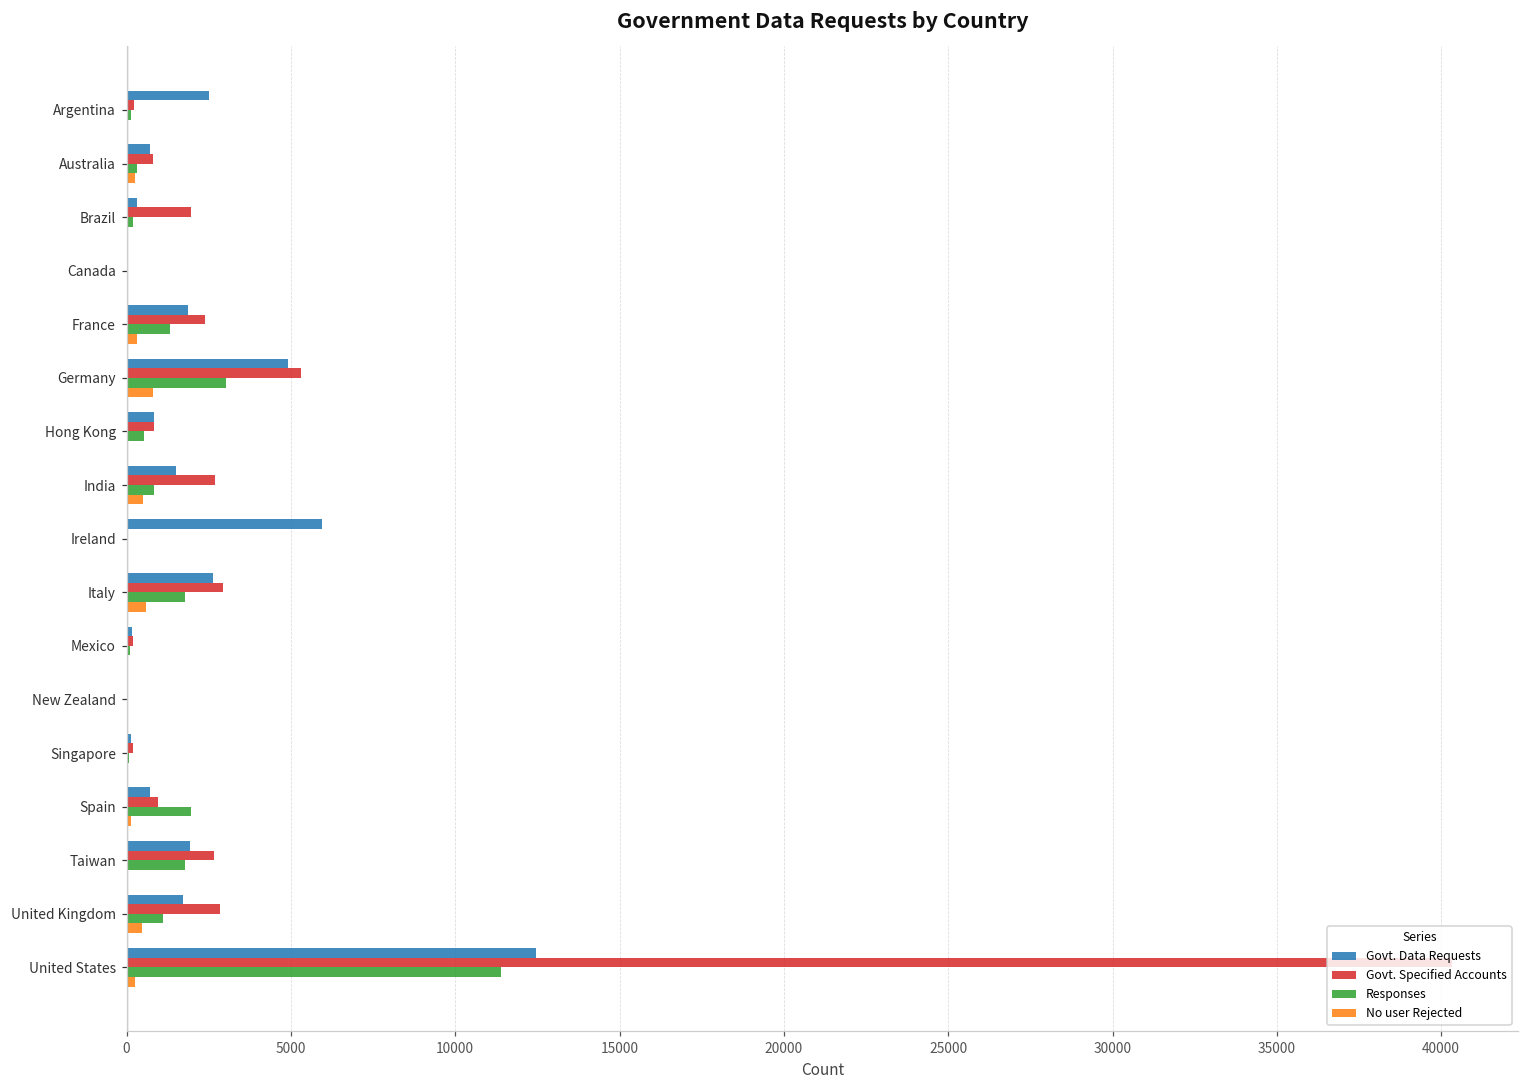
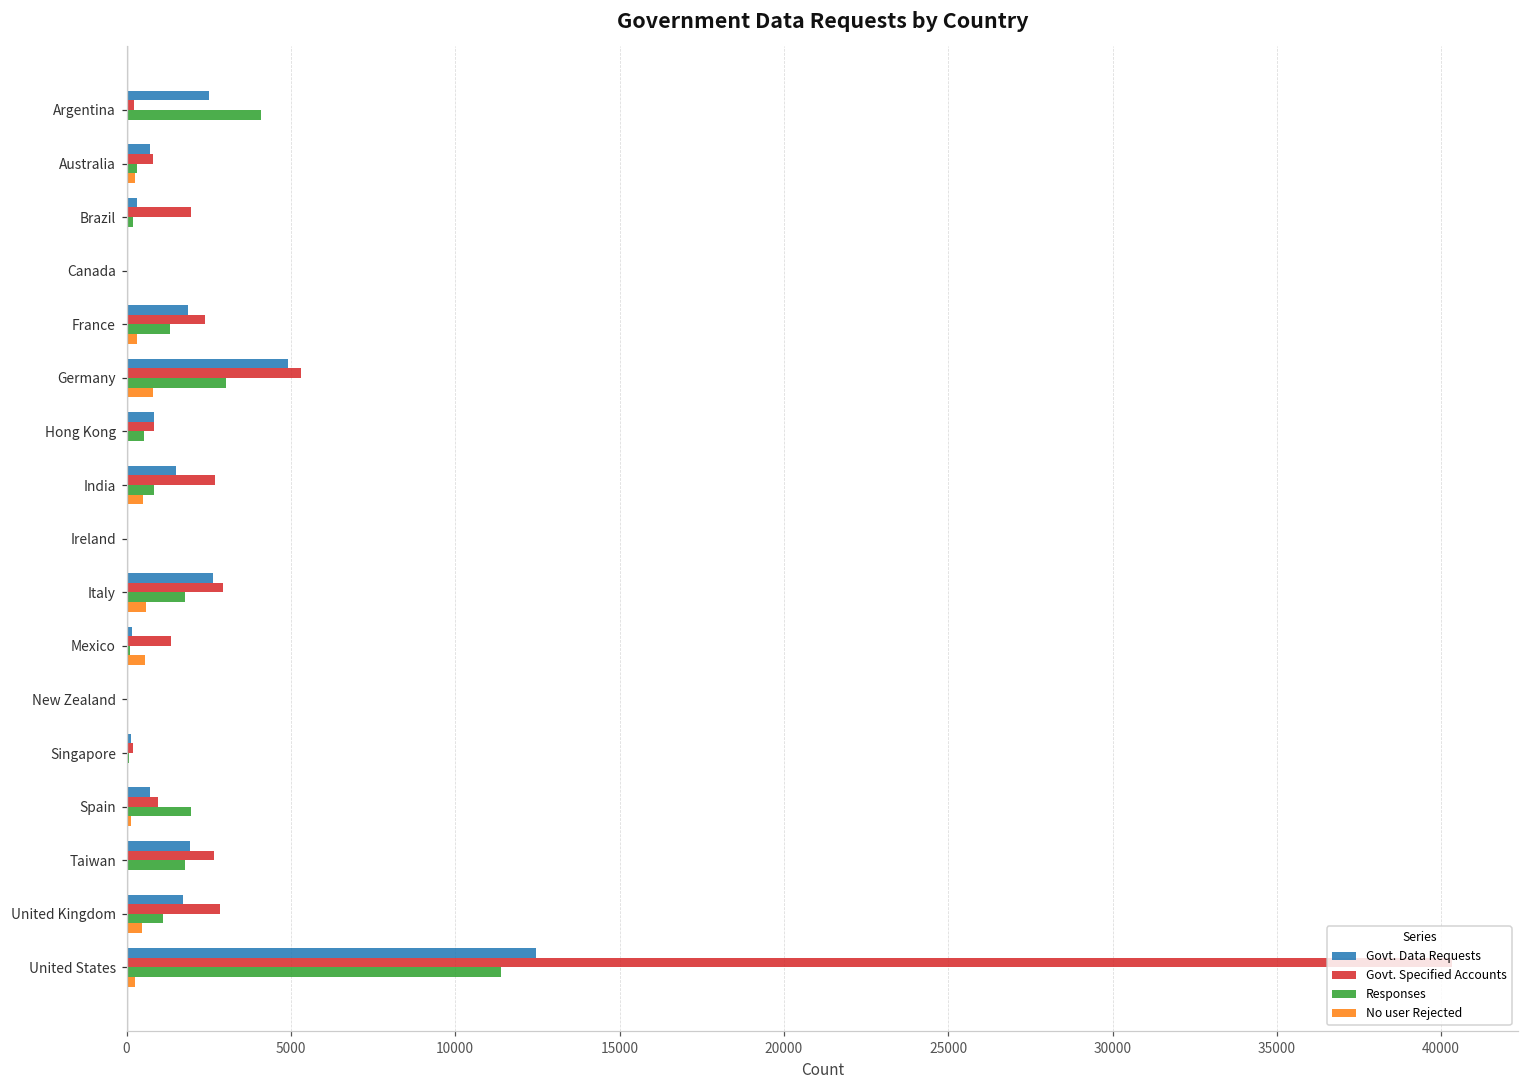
Responses, Argentina: 100 -> 4100
Govt. Data Requests, Ireland: 5900 -> 0
Govt. Specified Accounts, Mexico: 200 -> 1400
No user Rejected, Mexico: 0 -> 600
